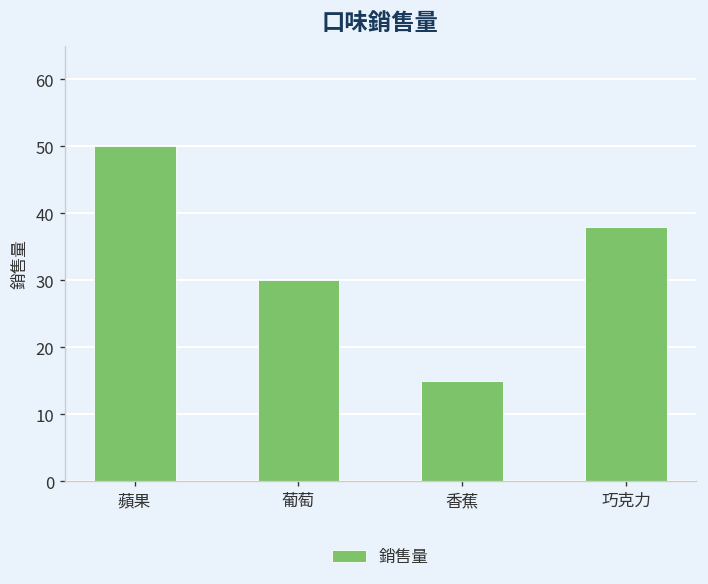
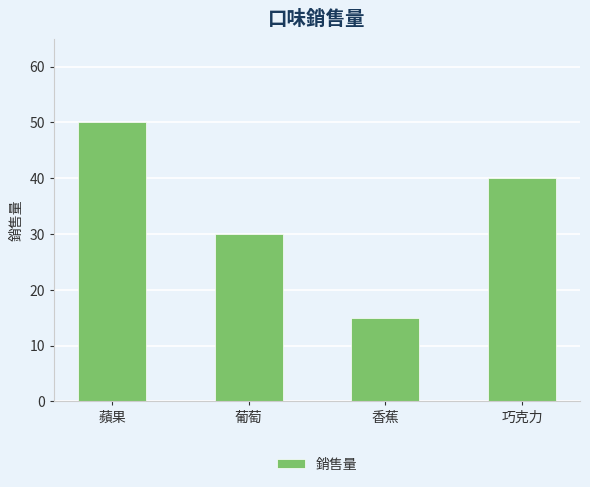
巧克力: 38 -> 40
